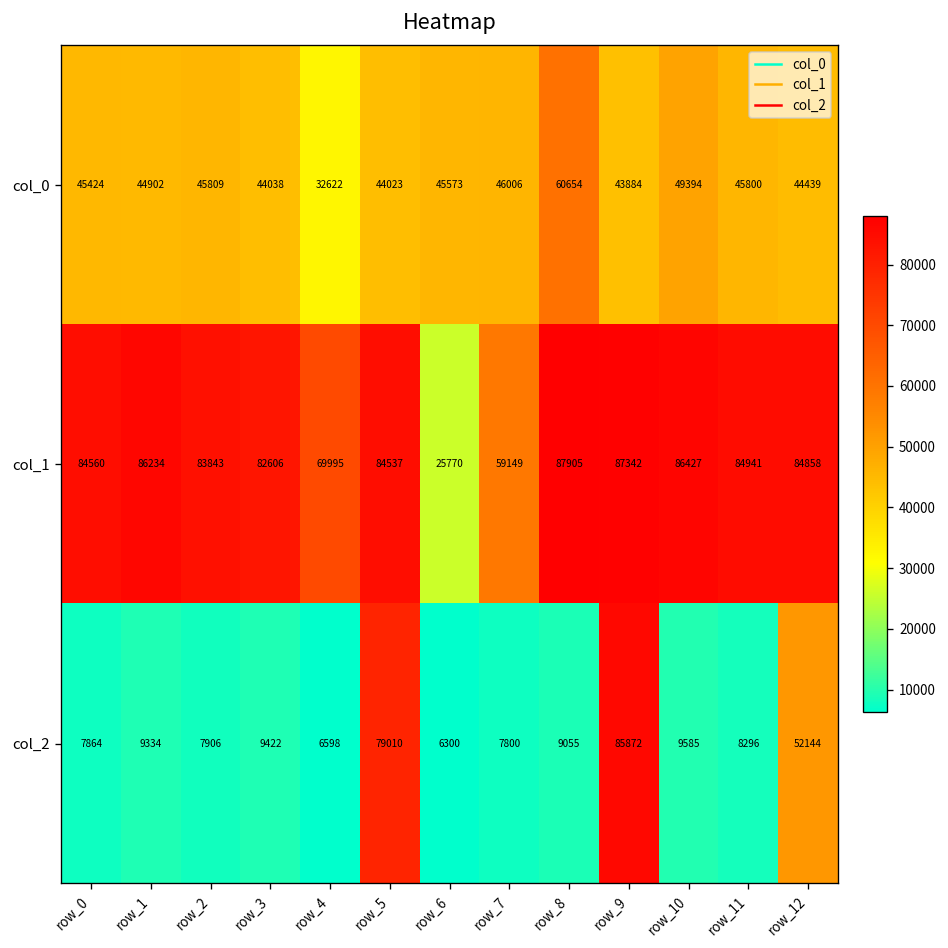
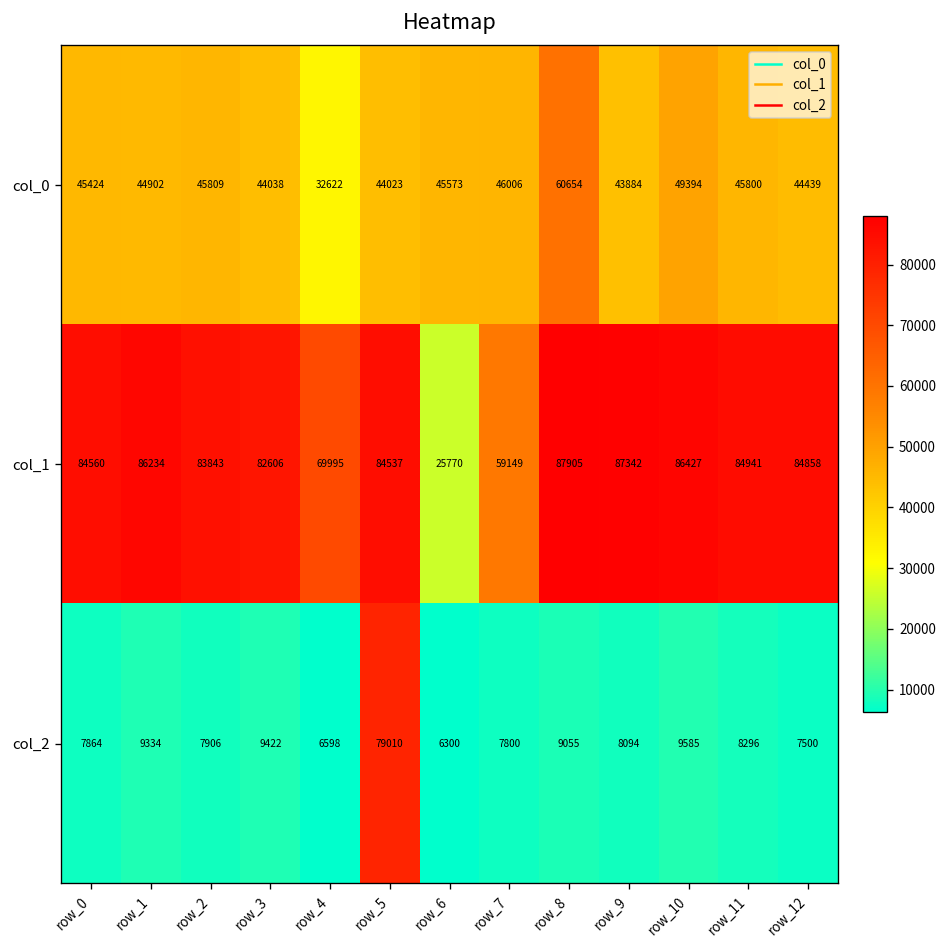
col_2, row_9: 85872 -> 8094
col_2, row_12: 52144 -> 7500
